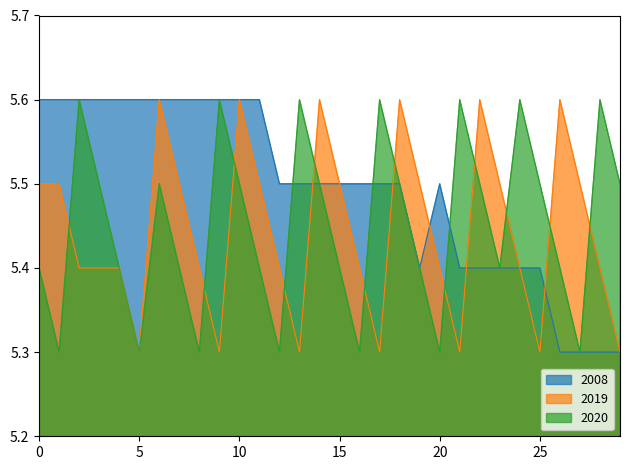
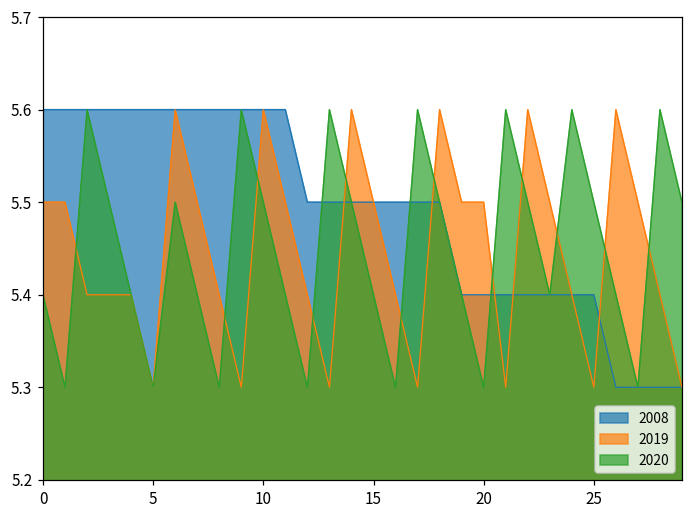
2008, 20: 5.5 -> 5.4
2019, 20: 5.4 -> 5.5
